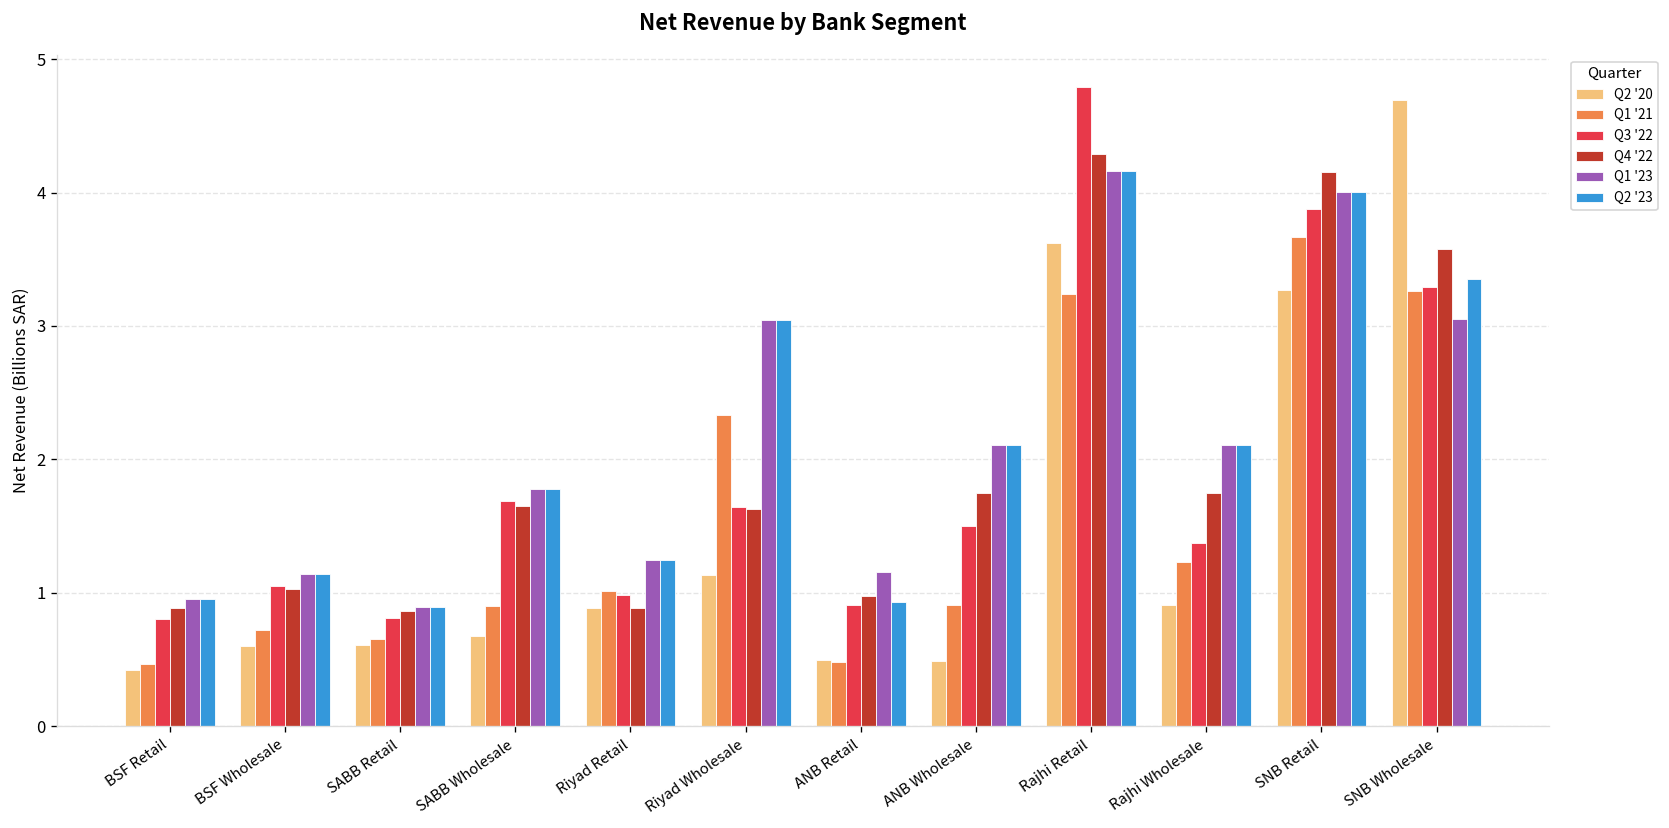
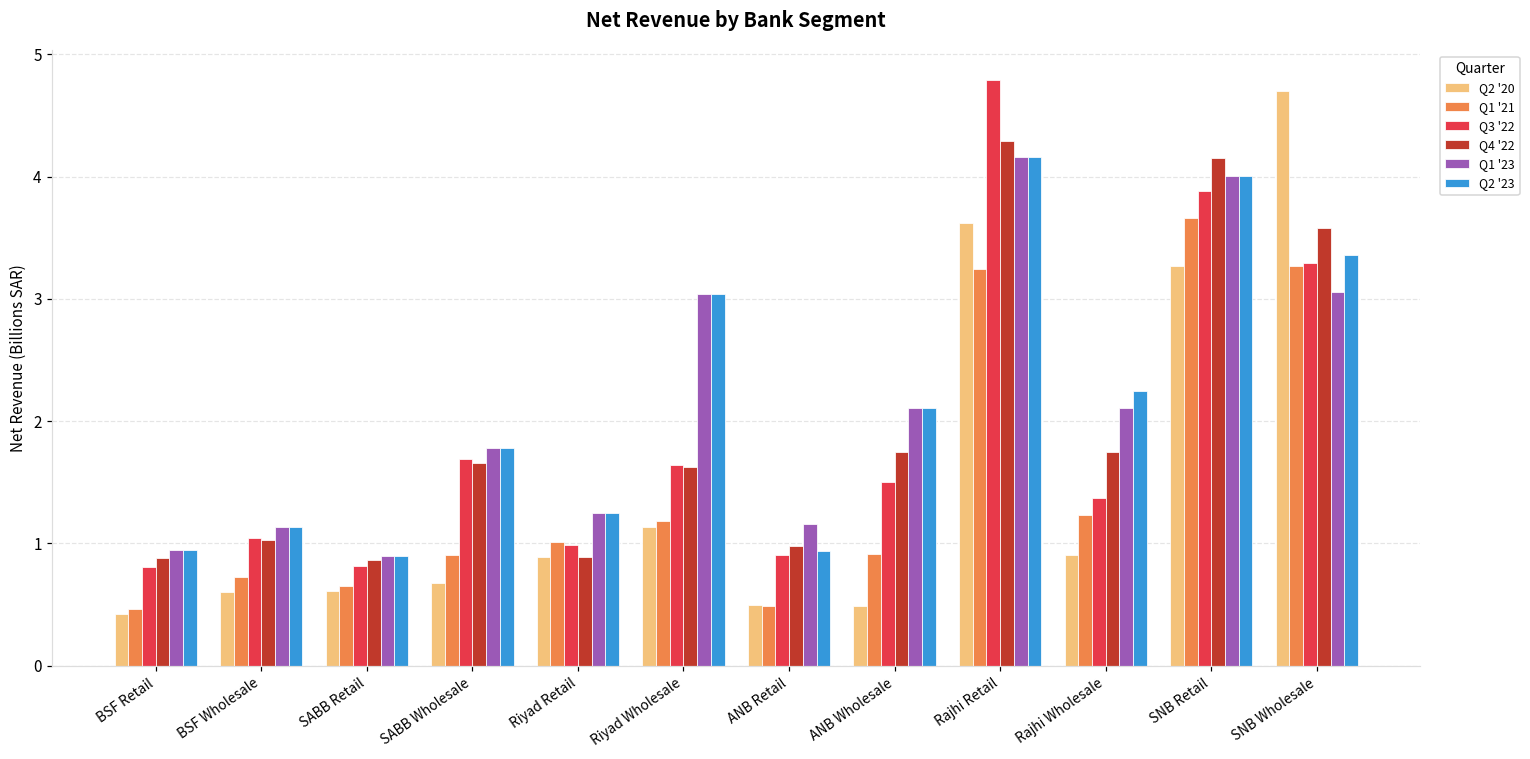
Q1 '21, Riyad Wholesale: 2.33 -> 1.18
Q2 '23, Rajhi Wholesale: 2.11 -> 2.24
